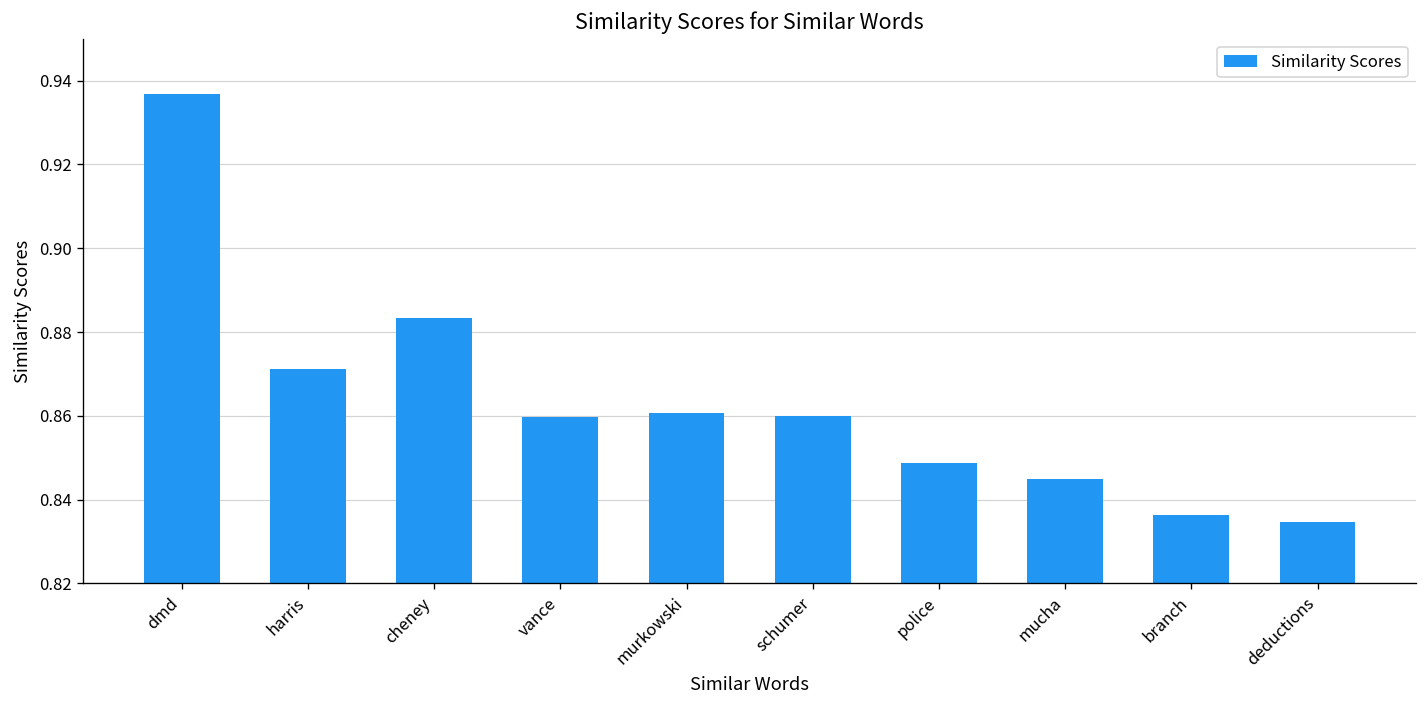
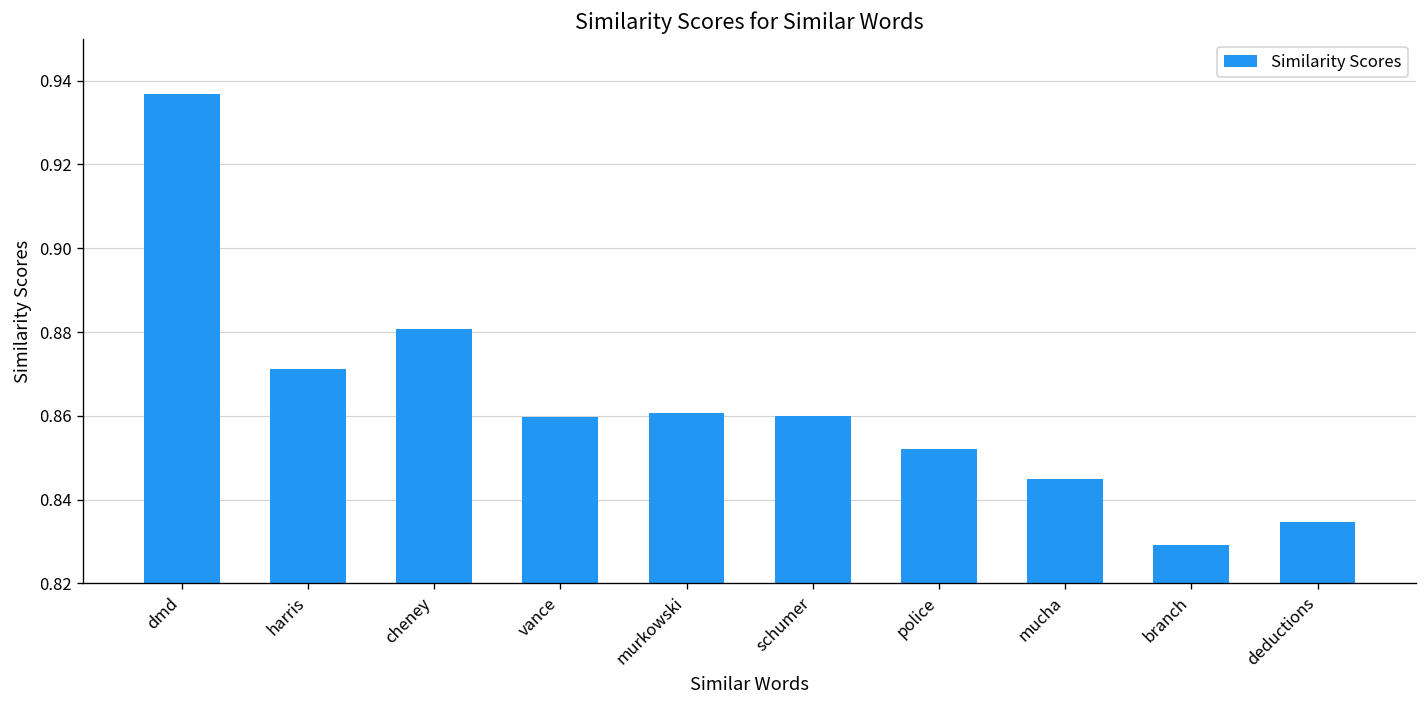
cheney: 0.883 -> 0.881
police: 0.849 -> 0.852
branch: 0.836 -> 0.829
